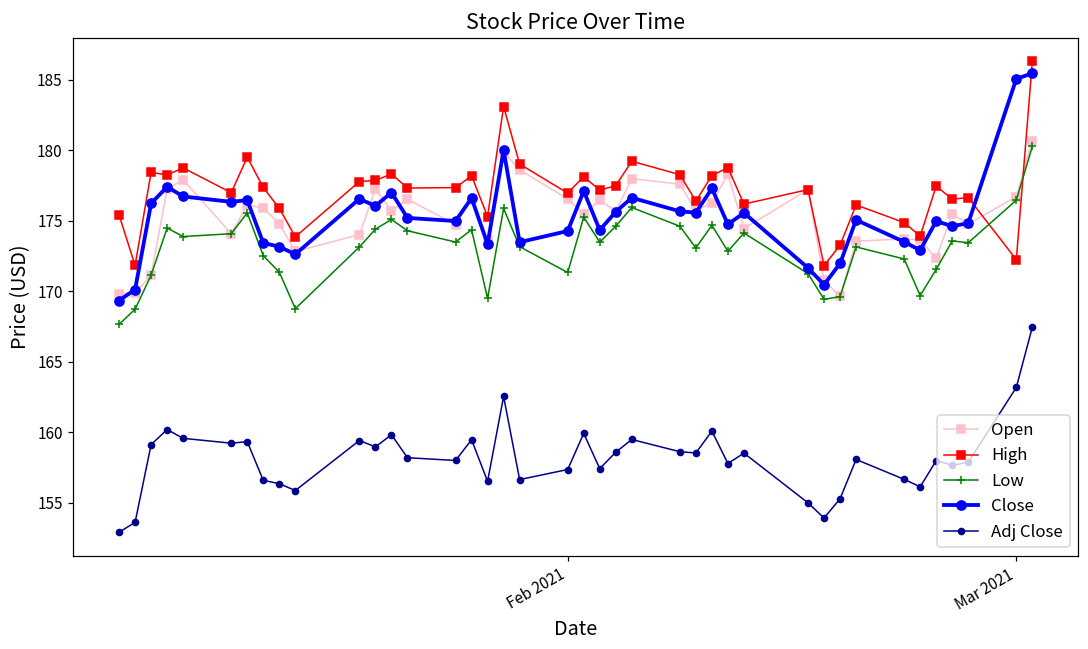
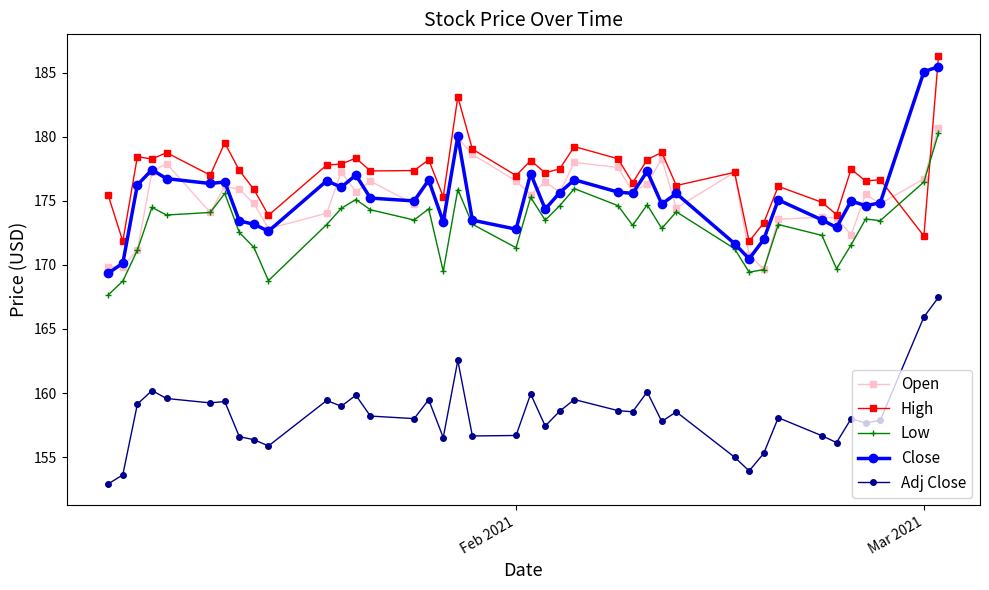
Close, Feb 2021: 174.3 -> 172.8
Adj Close, Feb 2021: 157.4 -> 156.7
Adj Close, Mar 2021: 163.2 -> 165.9
